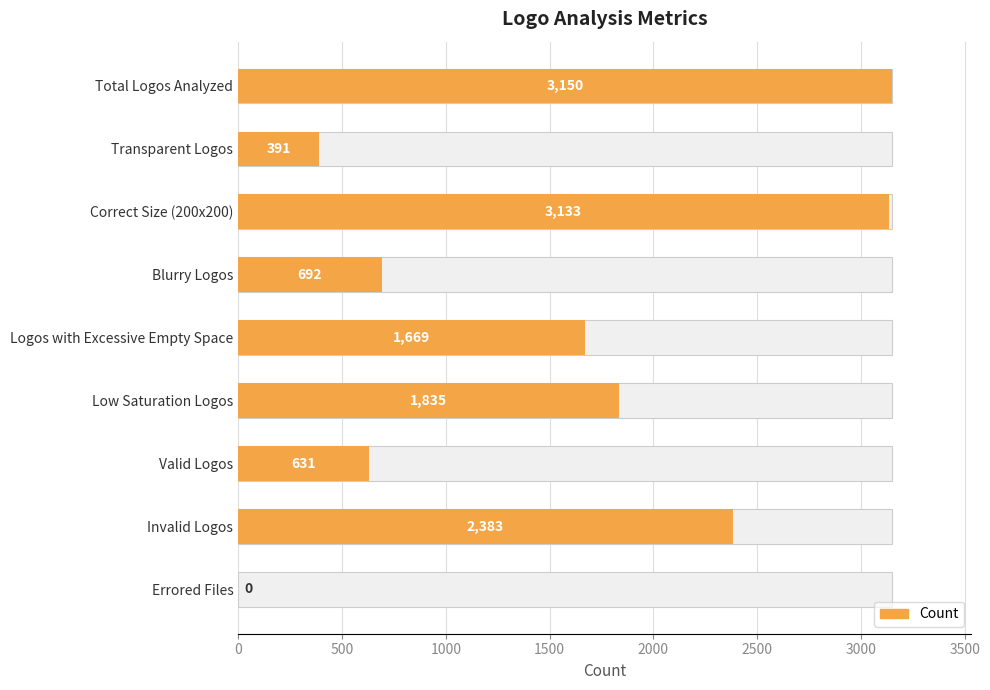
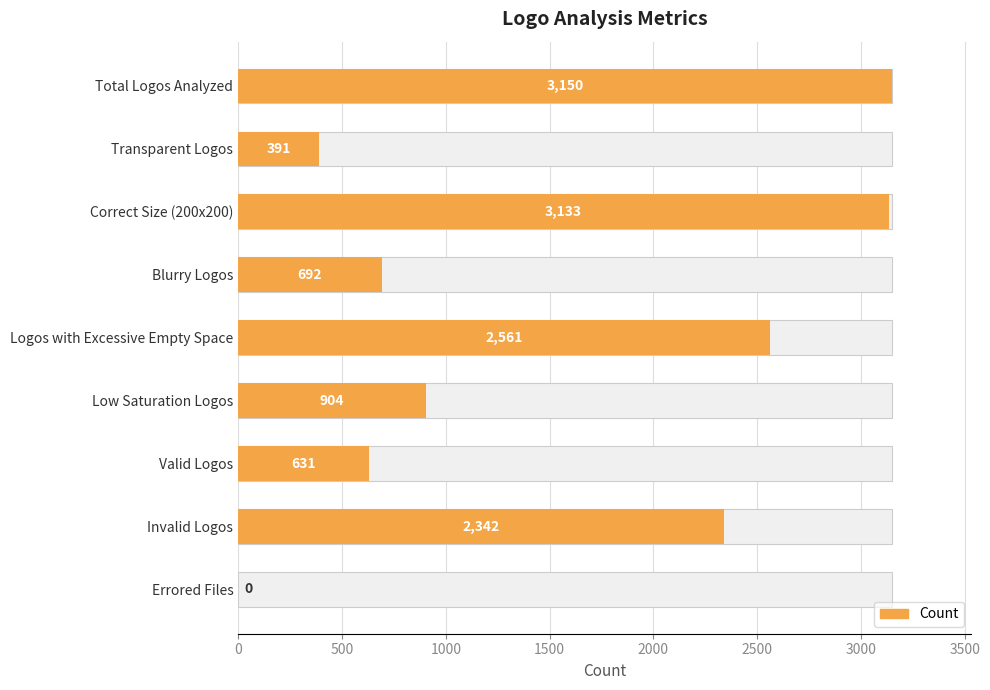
Count, Logos with Excessive Empty Space: 1,669 -> 2,561
Count, Low Saturation Logos: 1,835 -> 904
Count, Invalid Logos: 2,383 -> 2,342
